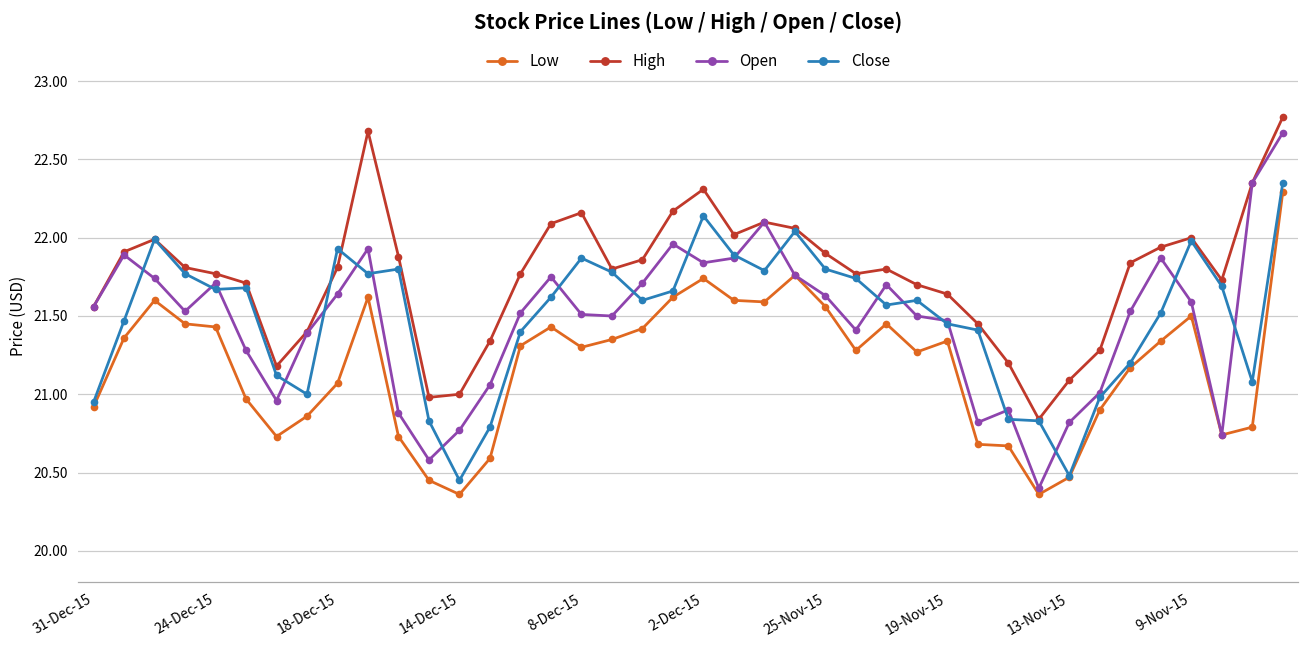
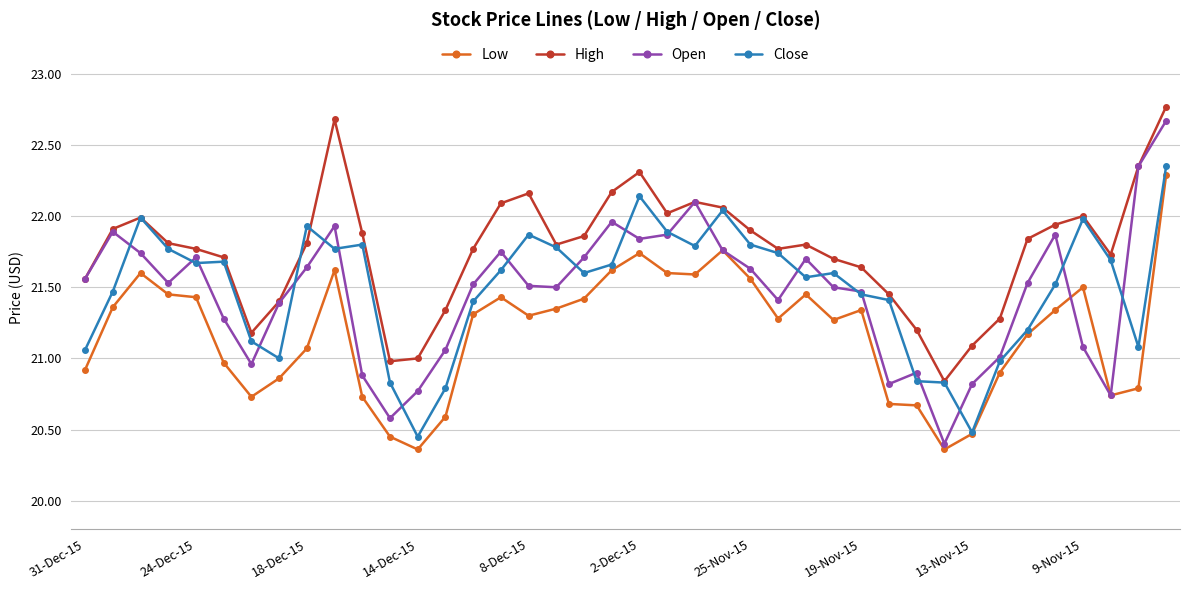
Close, 31-Dec-15: 20.95 -> 21.06
Open, 9-Nov-15: 21.59 -> 21.08
